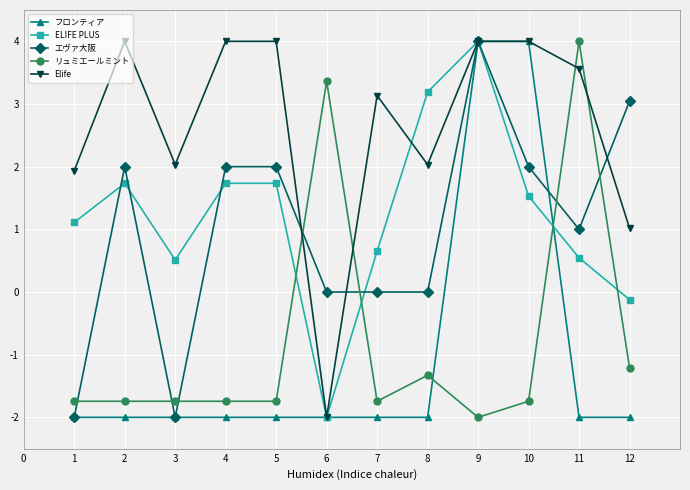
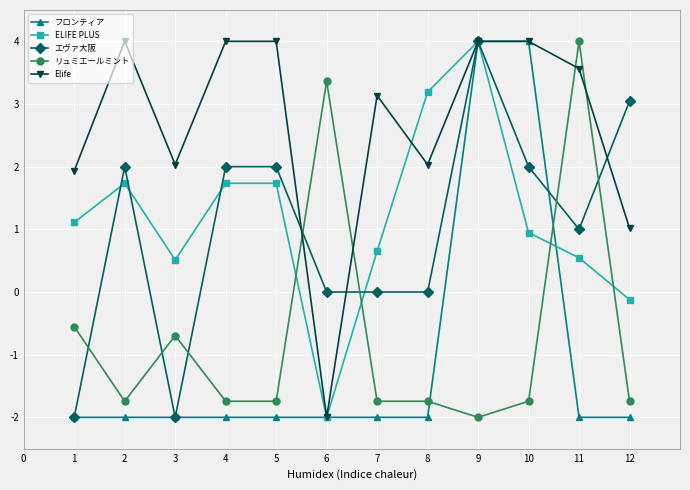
リュミエールミント, 1: -1.7 -> -0.6
リュミエールミント, 3: -1.7 -> -0.7
リュミエールミント, 8: -1.3 -> -1.7
ELIFE PLUS, 10: 1.5 -> 0.9
リュミエールミント, 12: -1.2 -> -1.7
